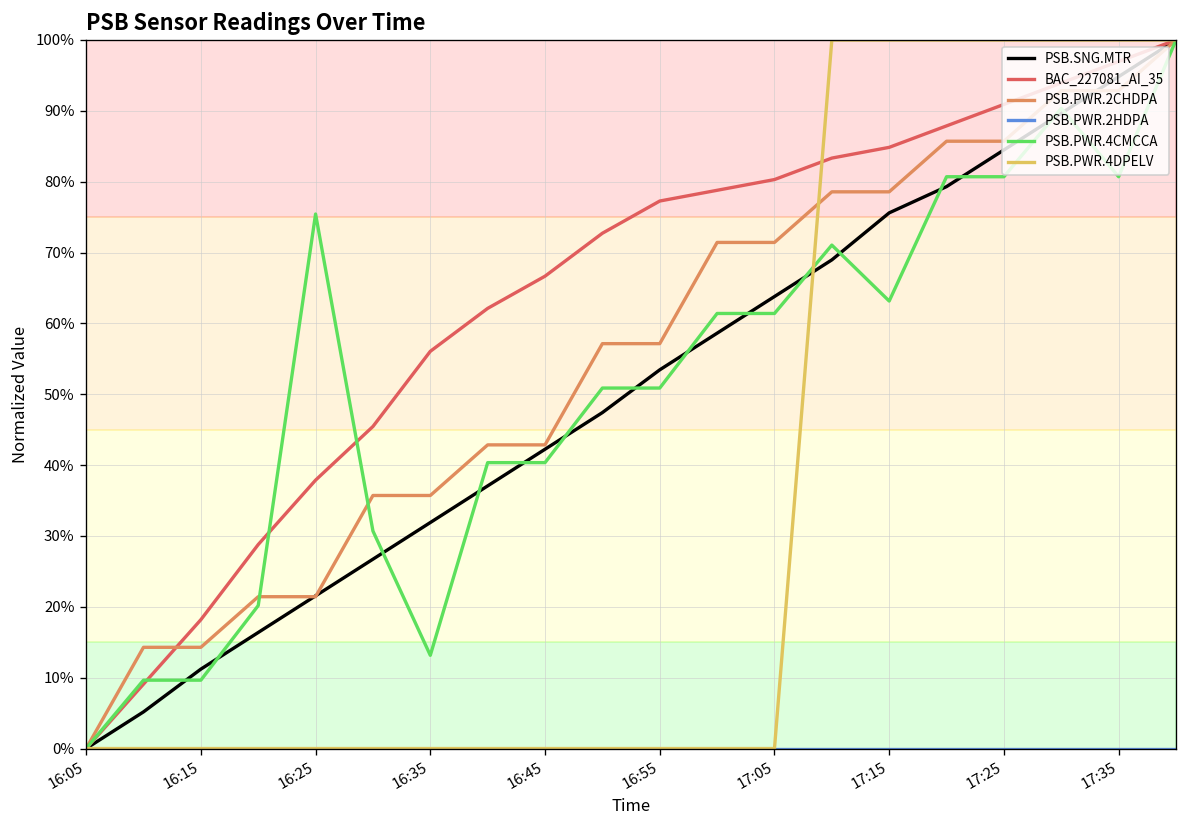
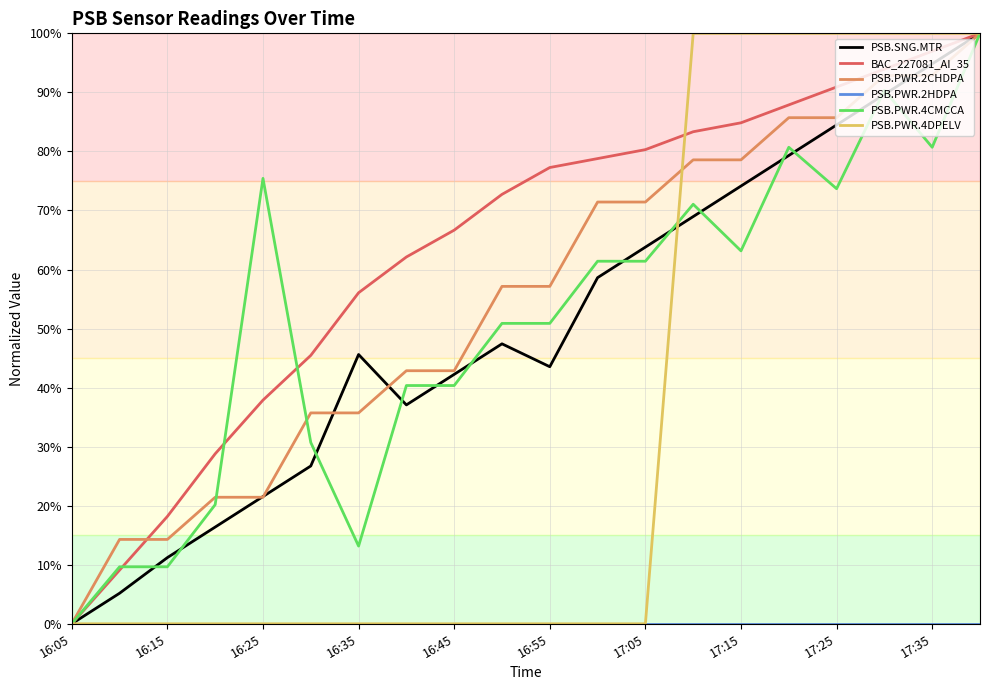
PSB.SNG.MTR, 16:35: 32% -> 46%
PSB.SNG.MTR, 16:55: 53% -> 44%
PSB.SNG.MTR, 17:15: 76% -> 74%
PSB.PWR.4CMCCA, 17:25: 81% -> 74%
